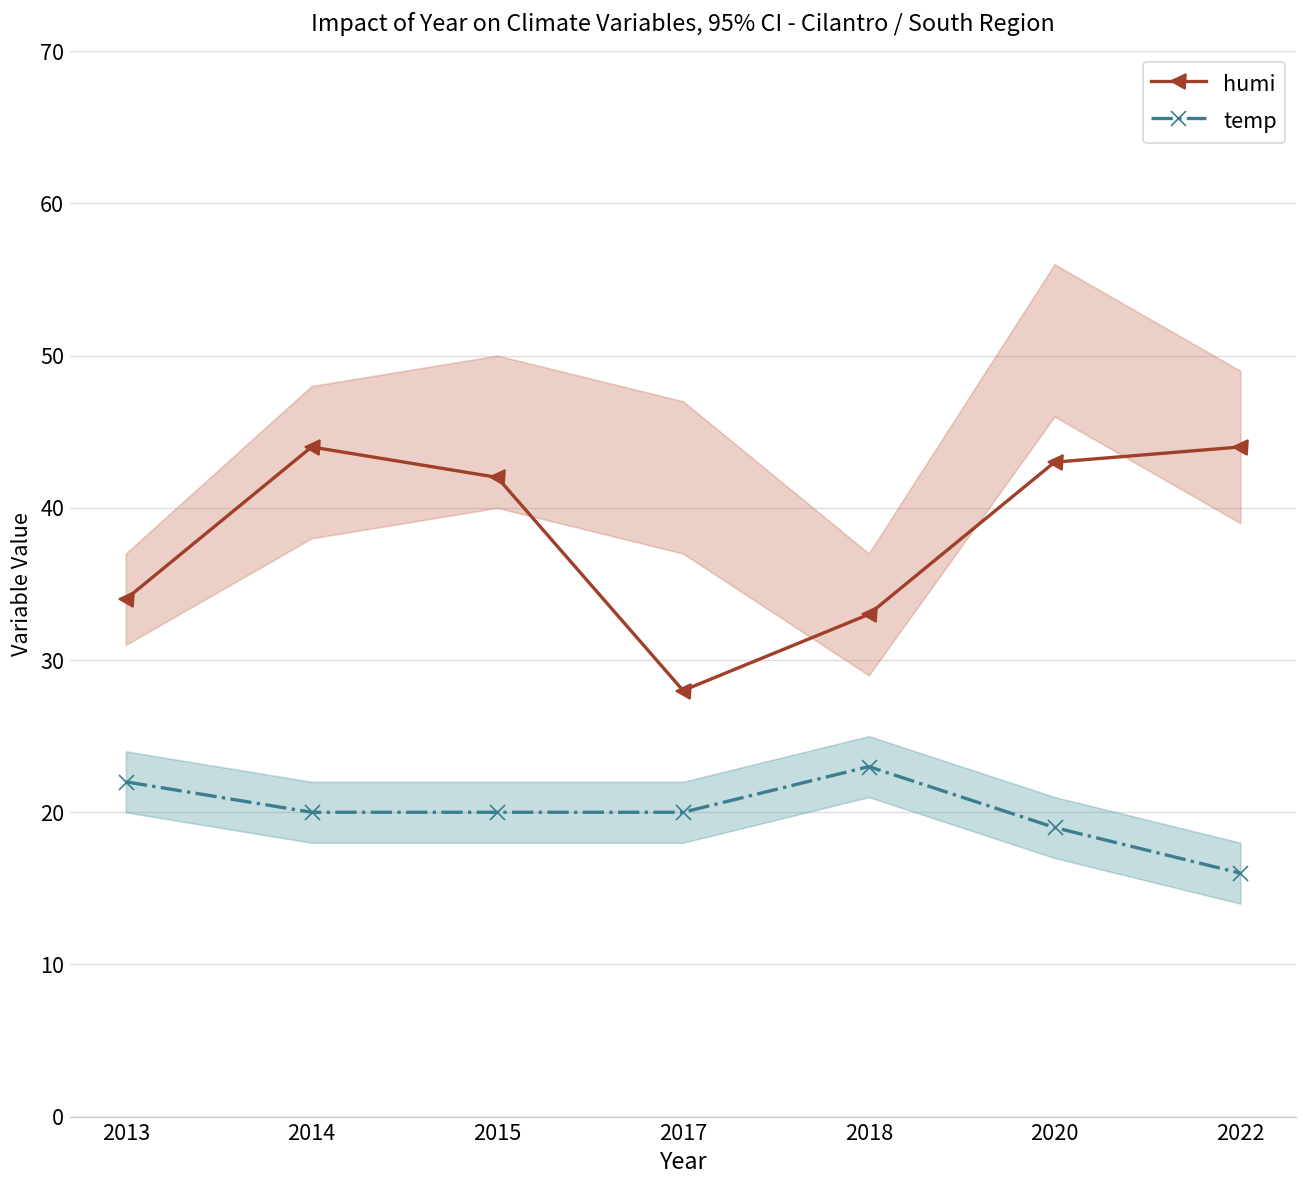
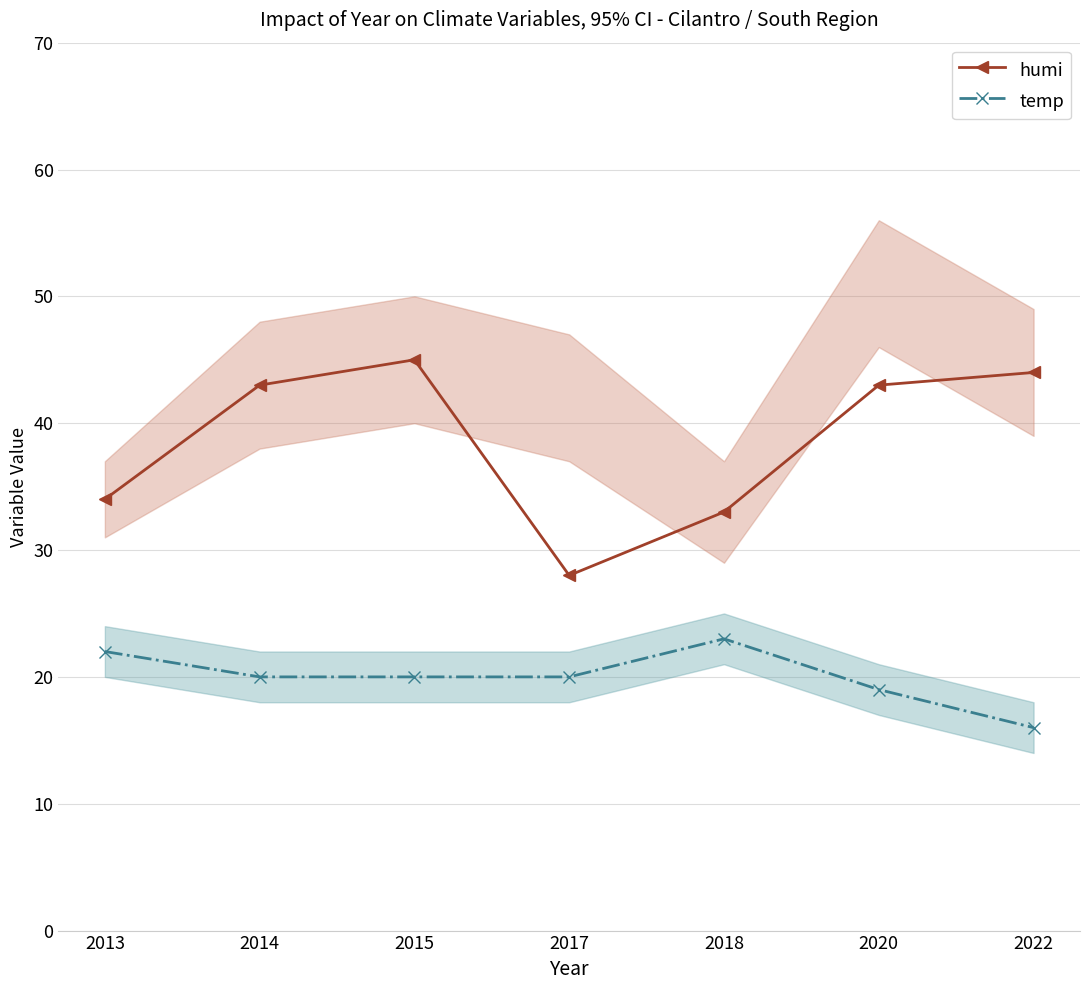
humi, 2014: 44 -> 43
humi, 2015: 42 -> 45
